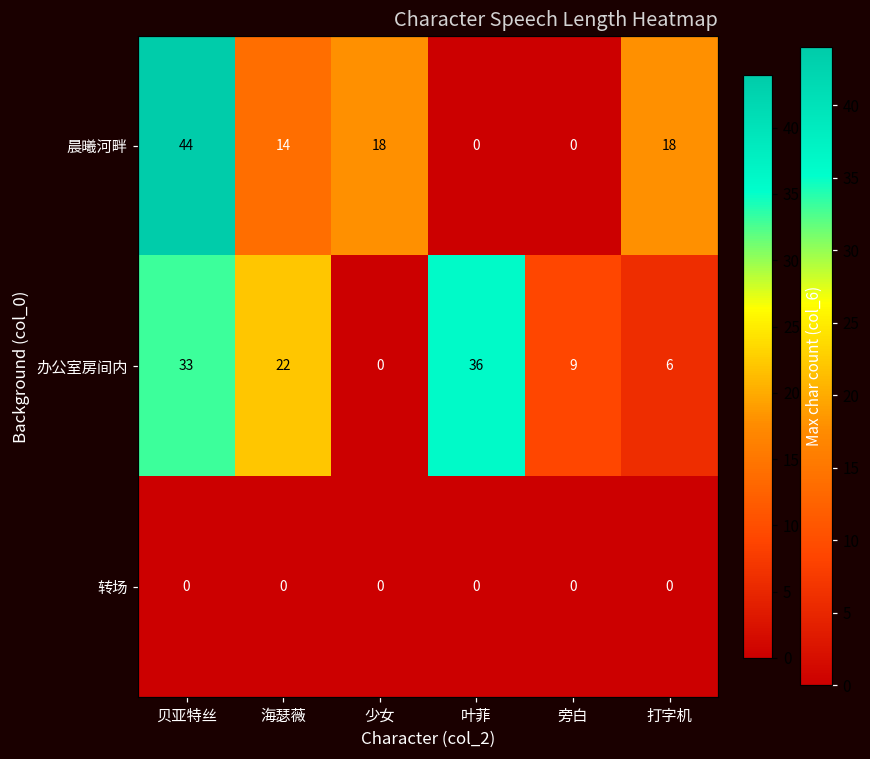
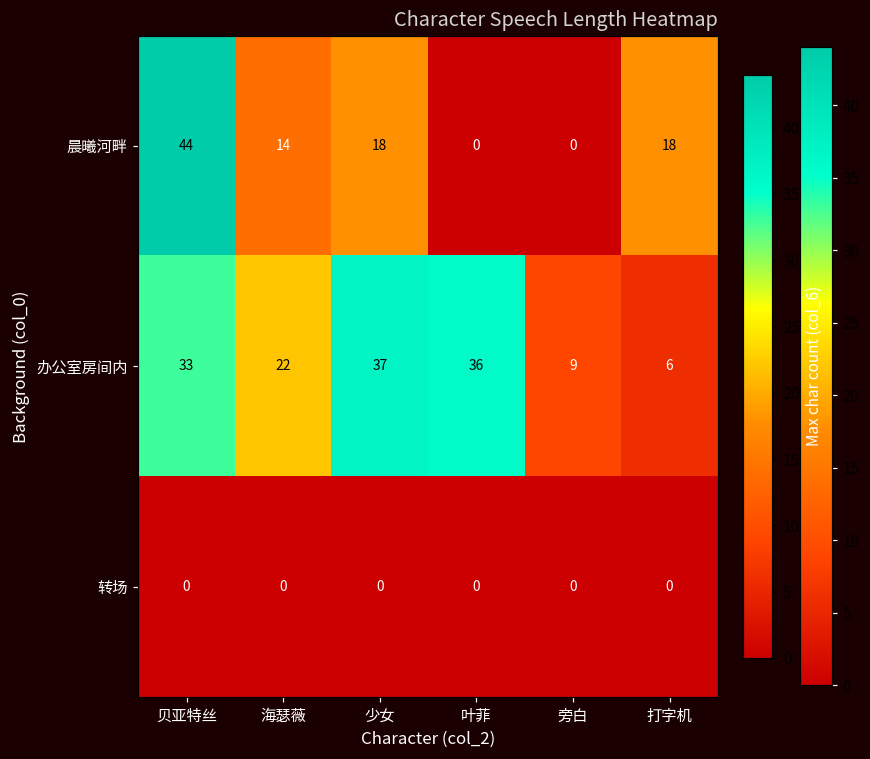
办公室房间内, 少女: 0 -> 37
